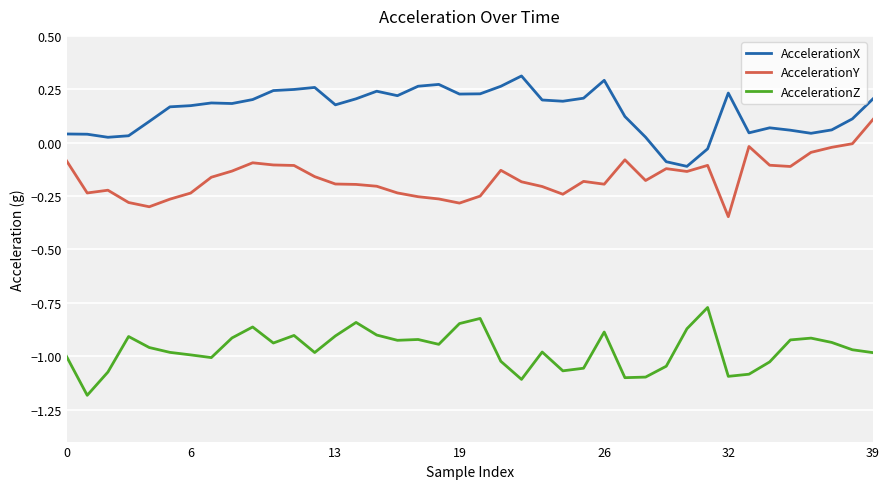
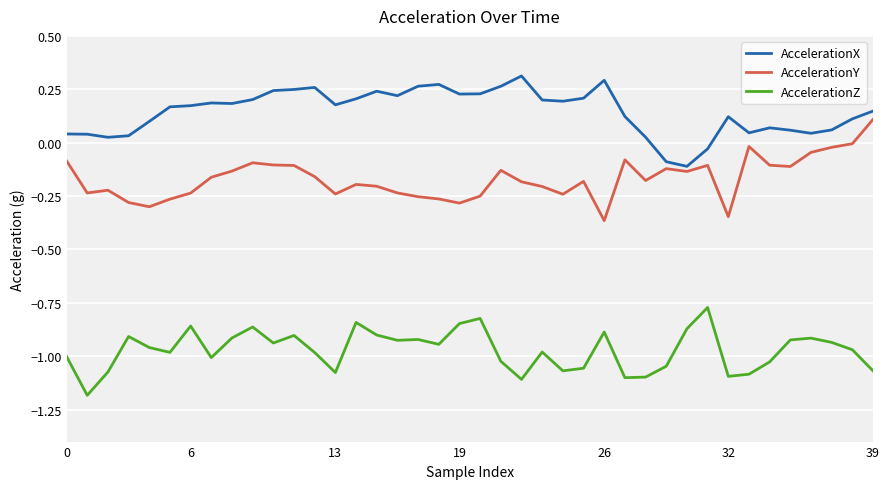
AccelerationZ, 6: -0.99 -> -0.86
AccelerationY, 13: -0.19 -> -0.24
AccelerationZ, 13: -0.91 -> -1.08
AccelerationY, 26: -0.19 -> -0.37
AccelerationX, 32: 0.23 -> 0.12
AccelerationX, 39: 0.21 -> 0.15
AccelerationZ, 39: -0.98 -> -1.07
